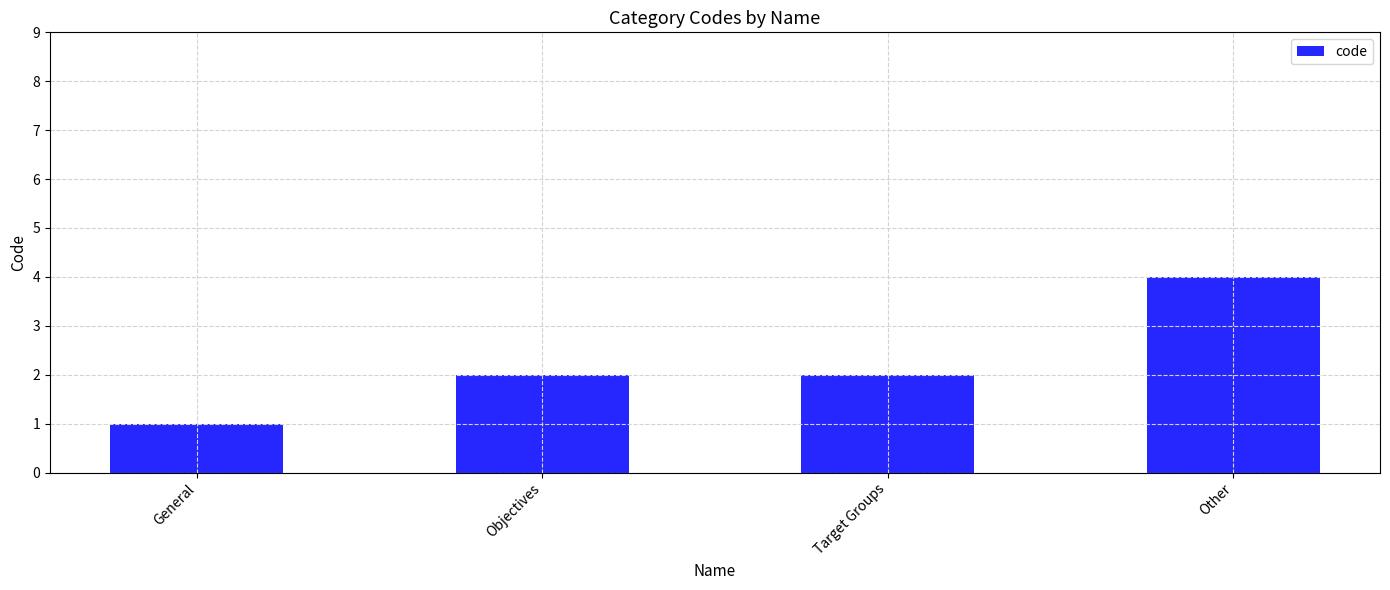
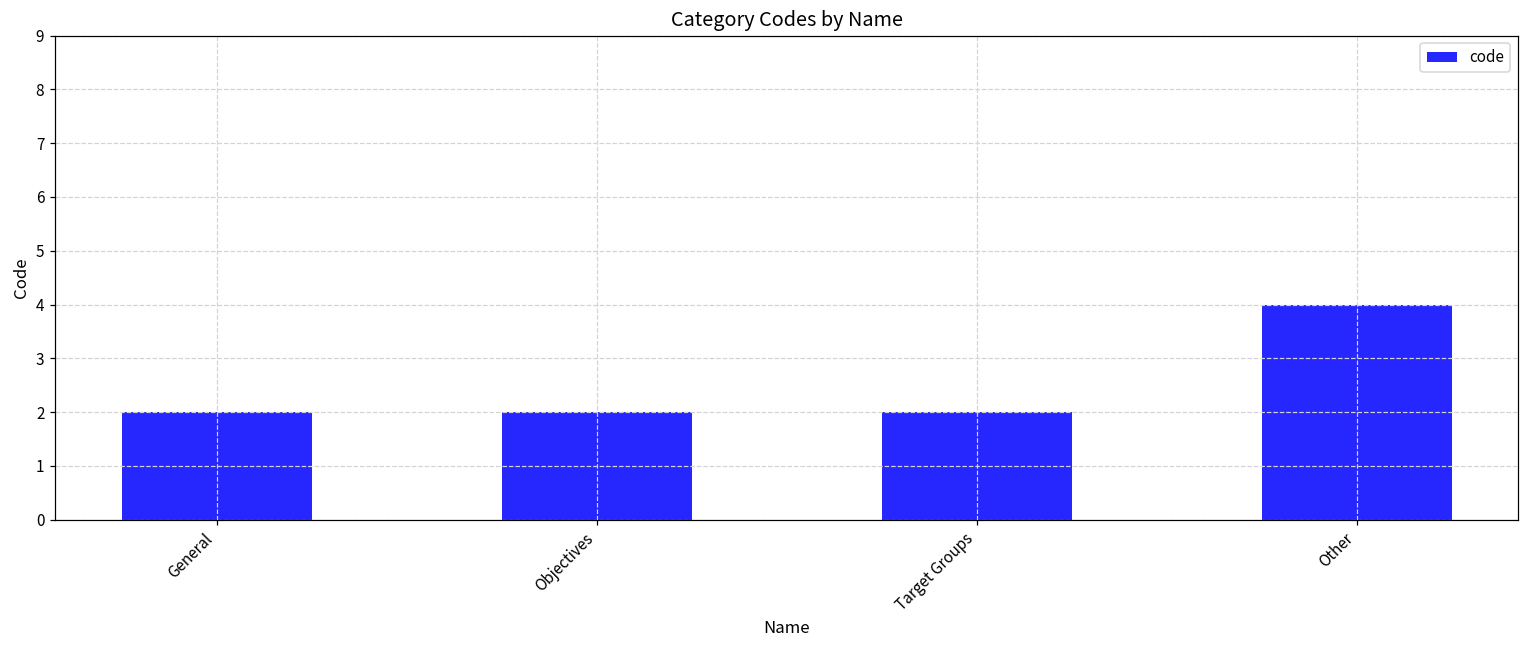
General: 1 -> 2
